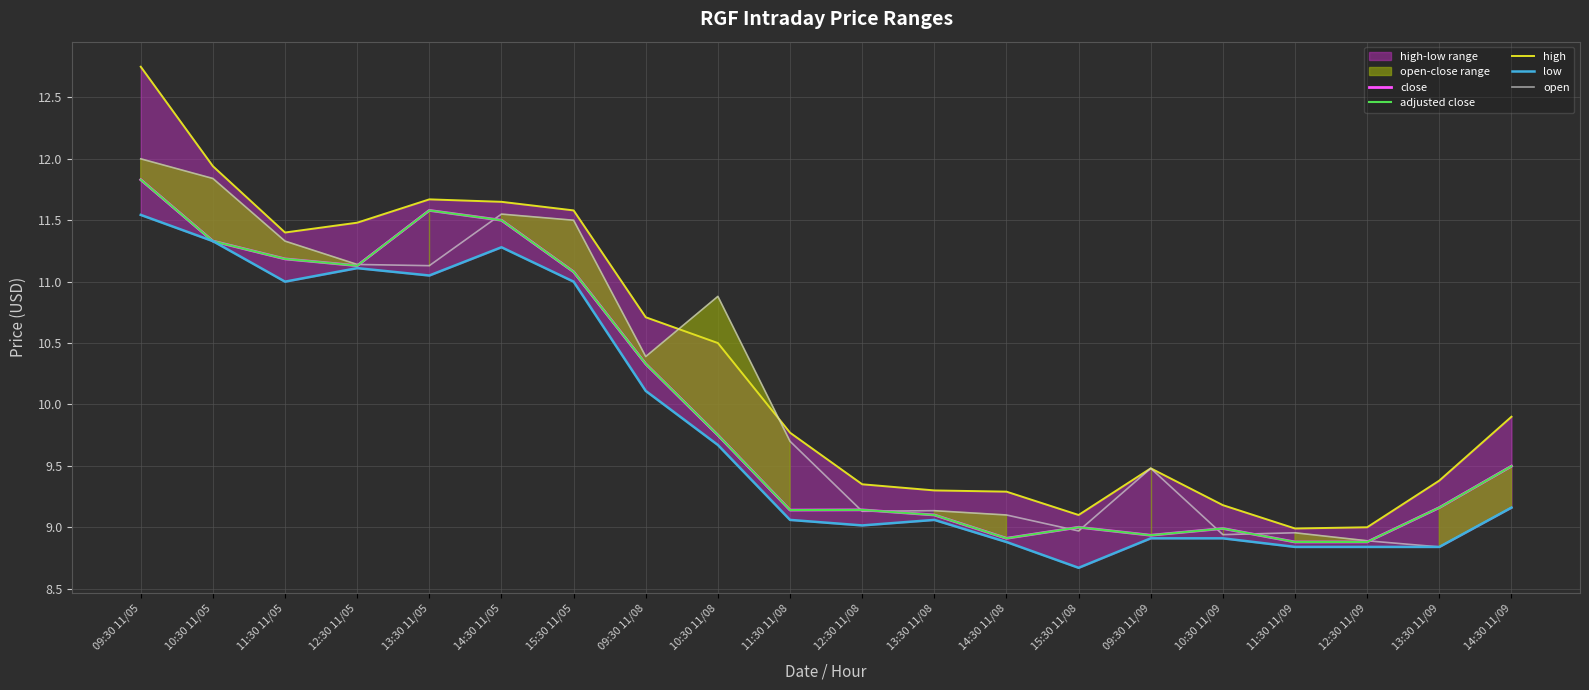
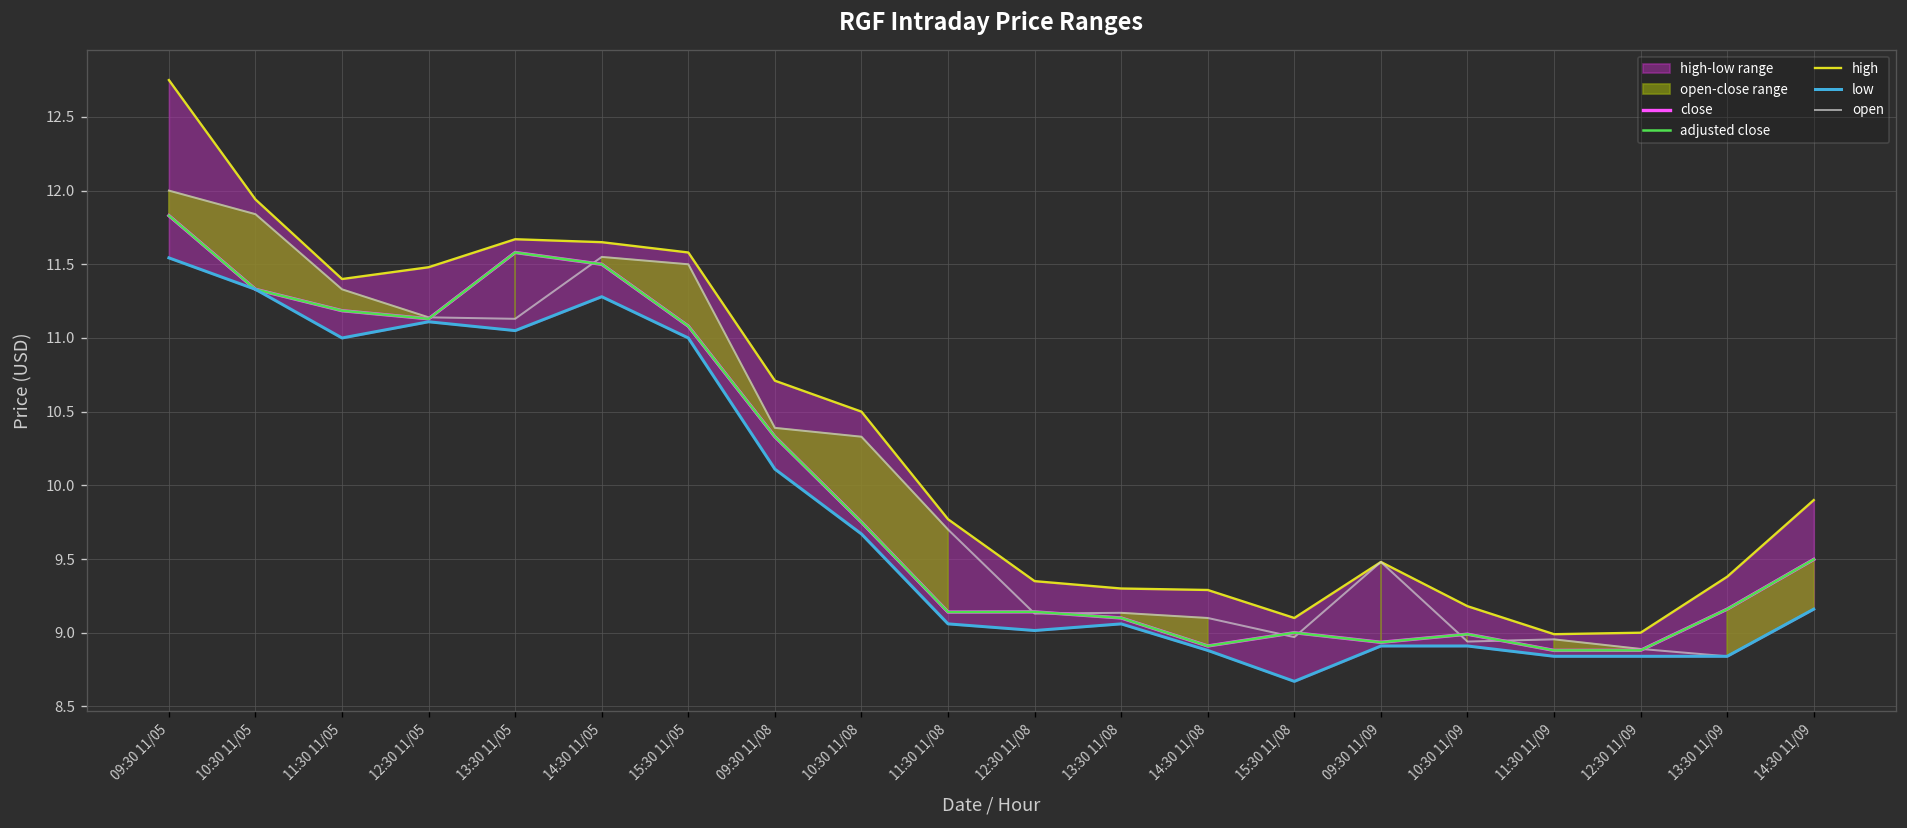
open, 10:30 11/08: 10.88 -> 10.33
